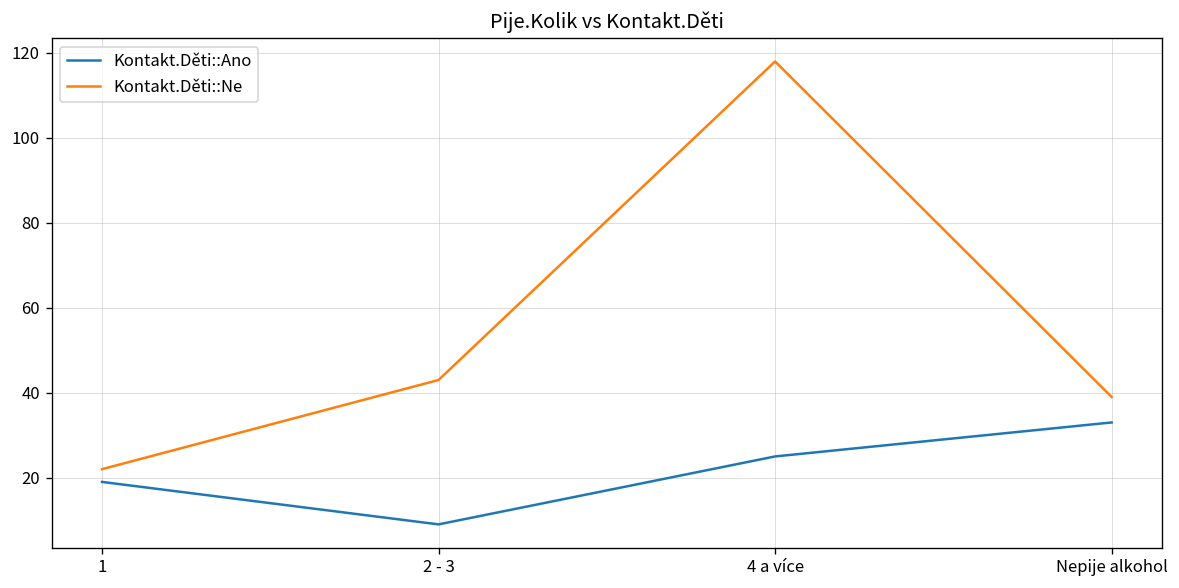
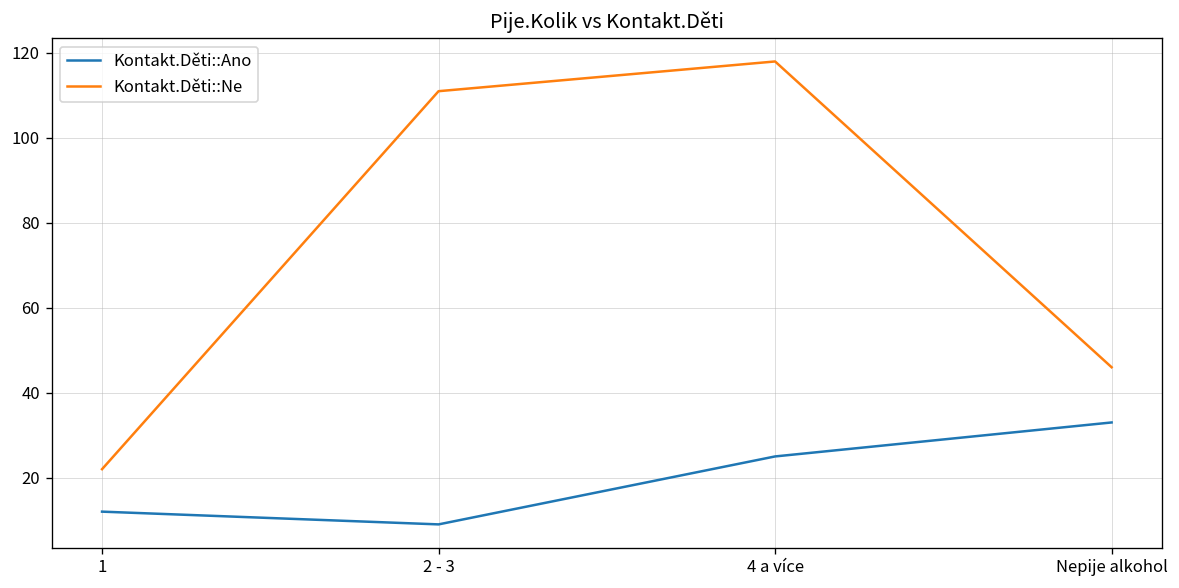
Kontakt.Děti::Ano, 1: 19 -> 12
Kontakt.Děti::Ne, 2 - 3: 43 -> 111
Kontakt.Děti::Ne, Nepije alkohol: 39 -> 46
